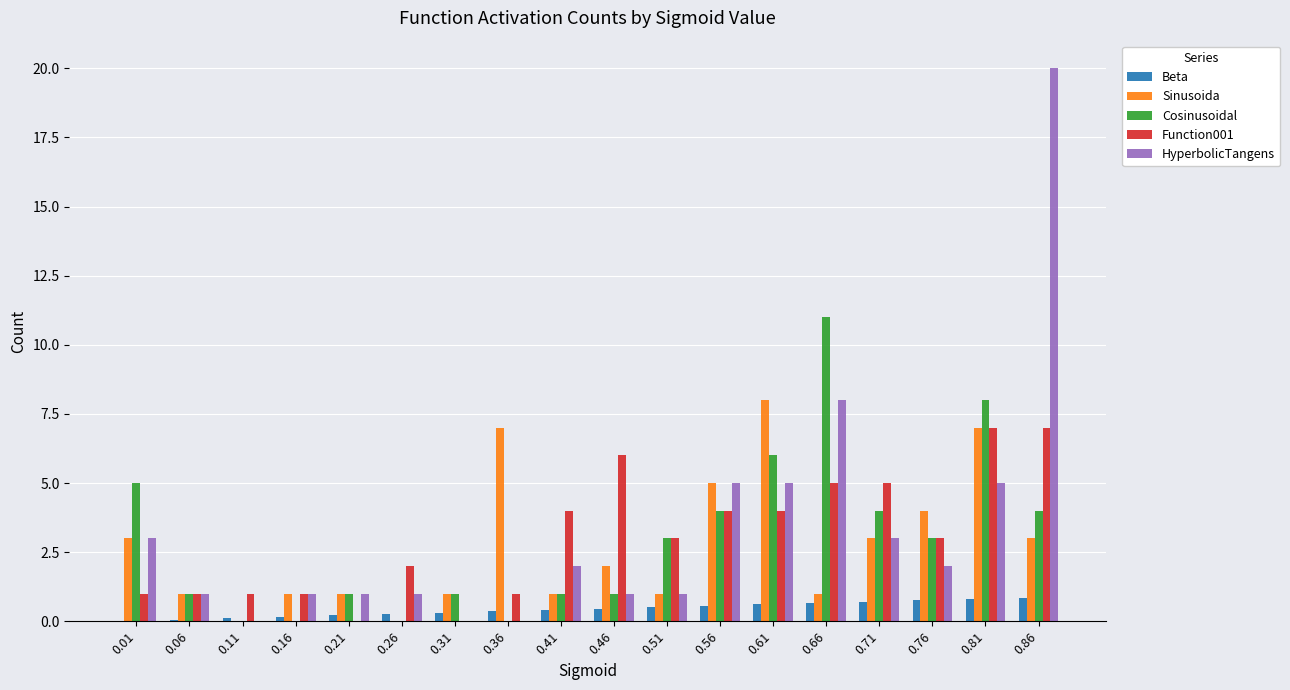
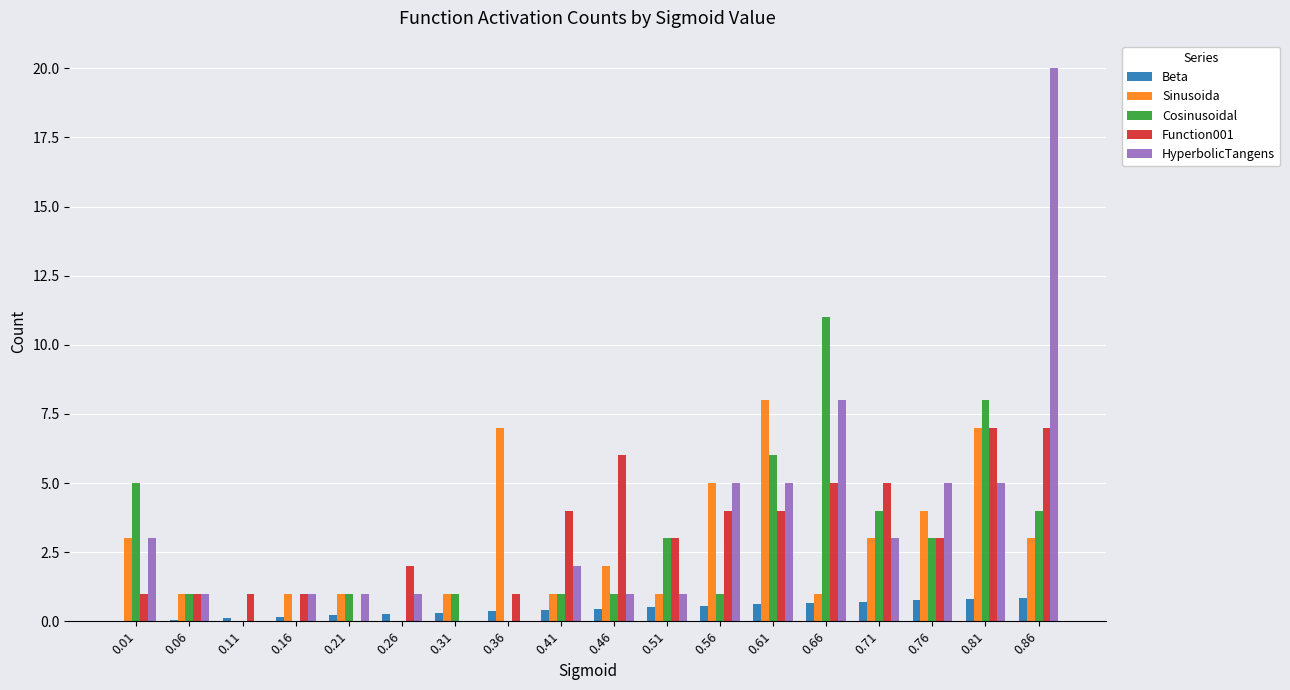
Cosinusoidal, 0.56: 4 -> 1
HyperbolicTangens, 0.76: 2 -> 5
